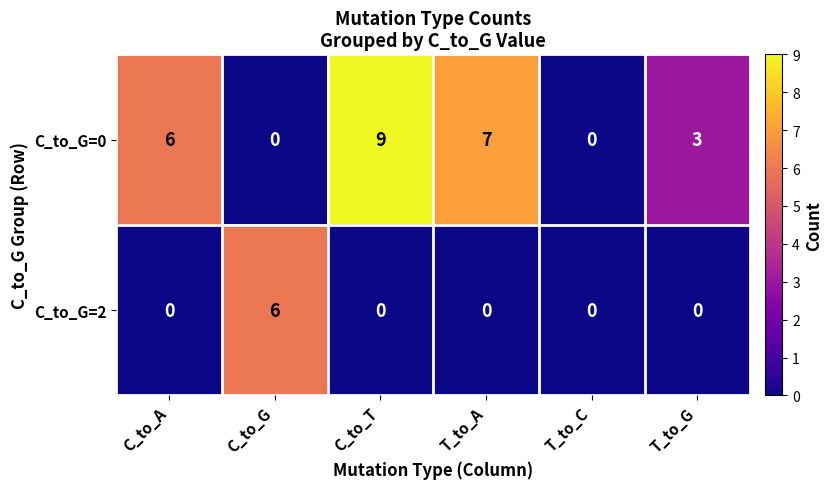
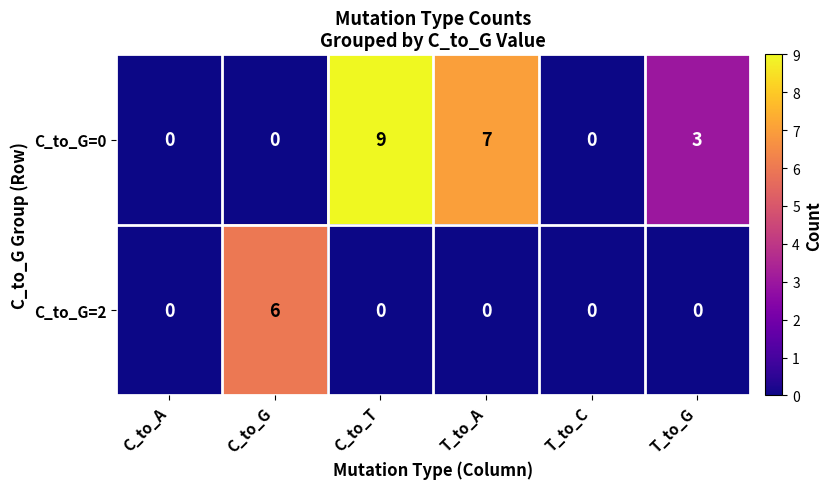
C_to_G=0, C_to_A: 6 -> 0
